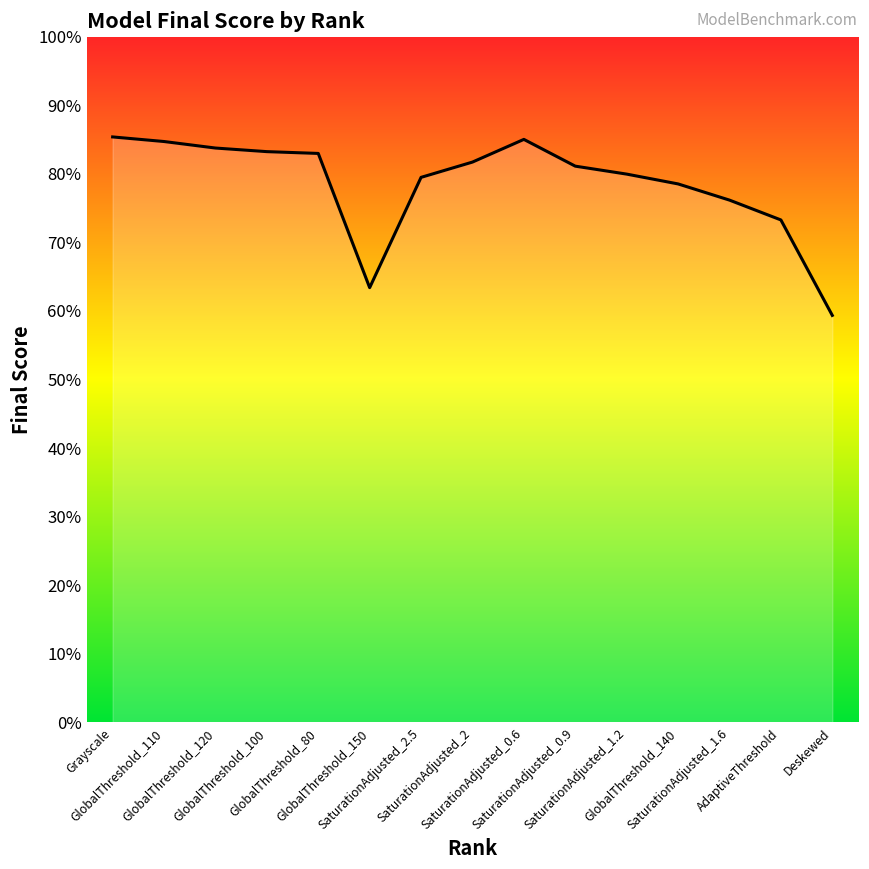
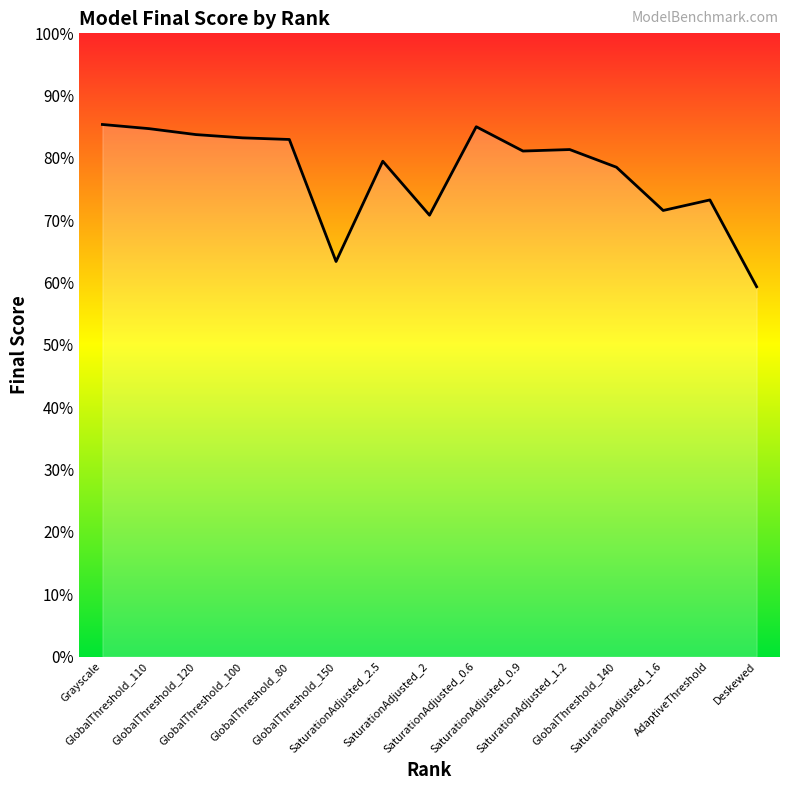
SaturationAdjusted_2: 82% -> 71%
SaturationAdjusted_1.2: 80% -> 81%
SaturationAdjusted_1.6: 76% -> 72%
